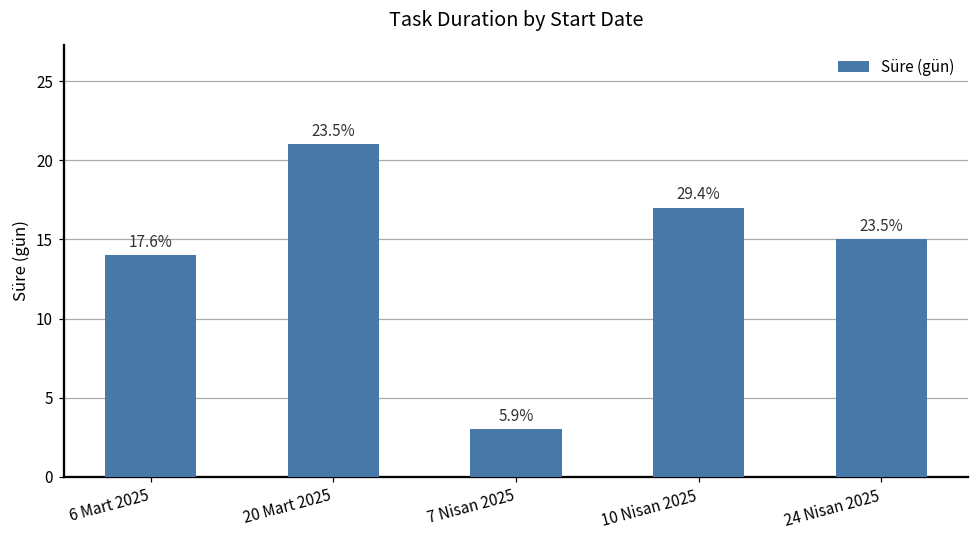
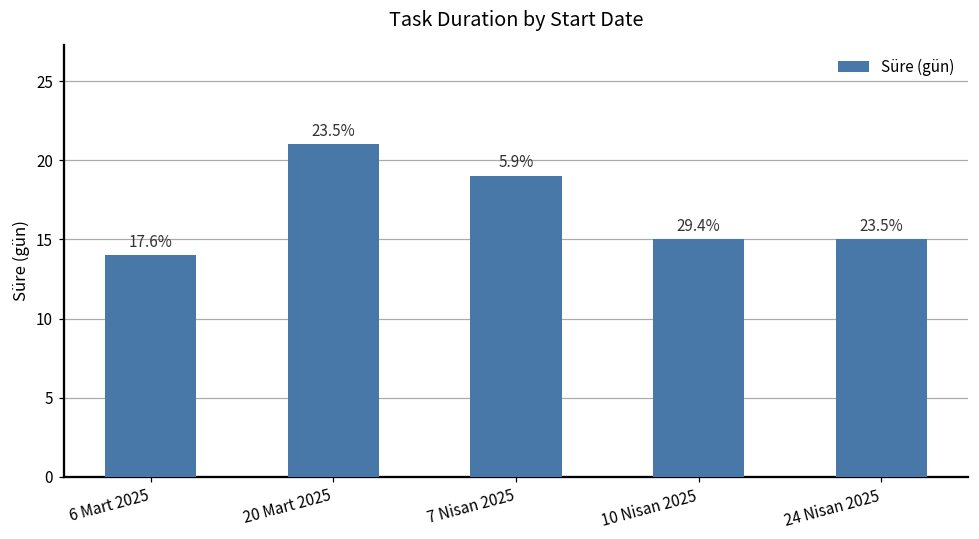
7 Nisan 2025: 3 -> 19
10 Nisan 2025: 17 -> 15
